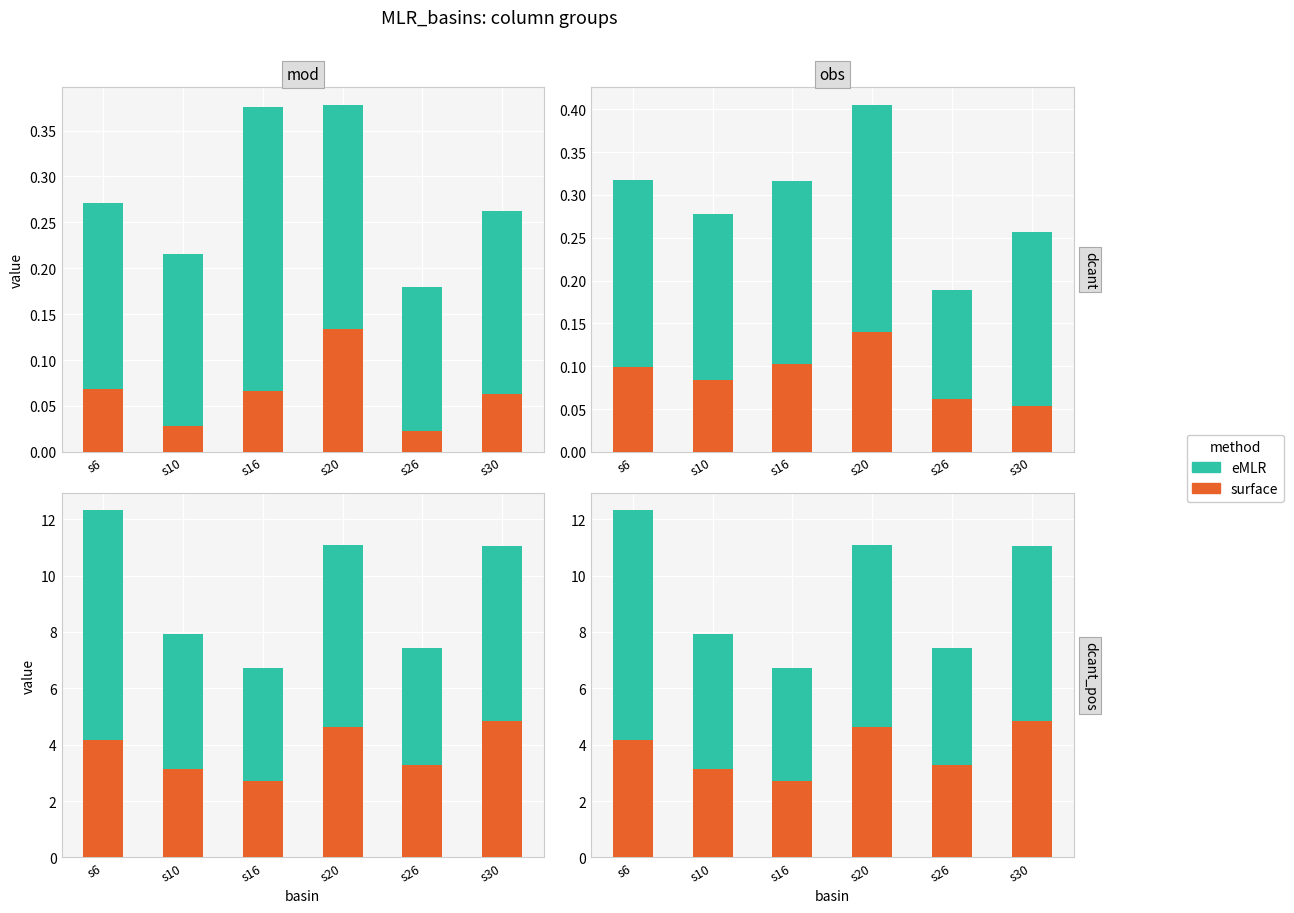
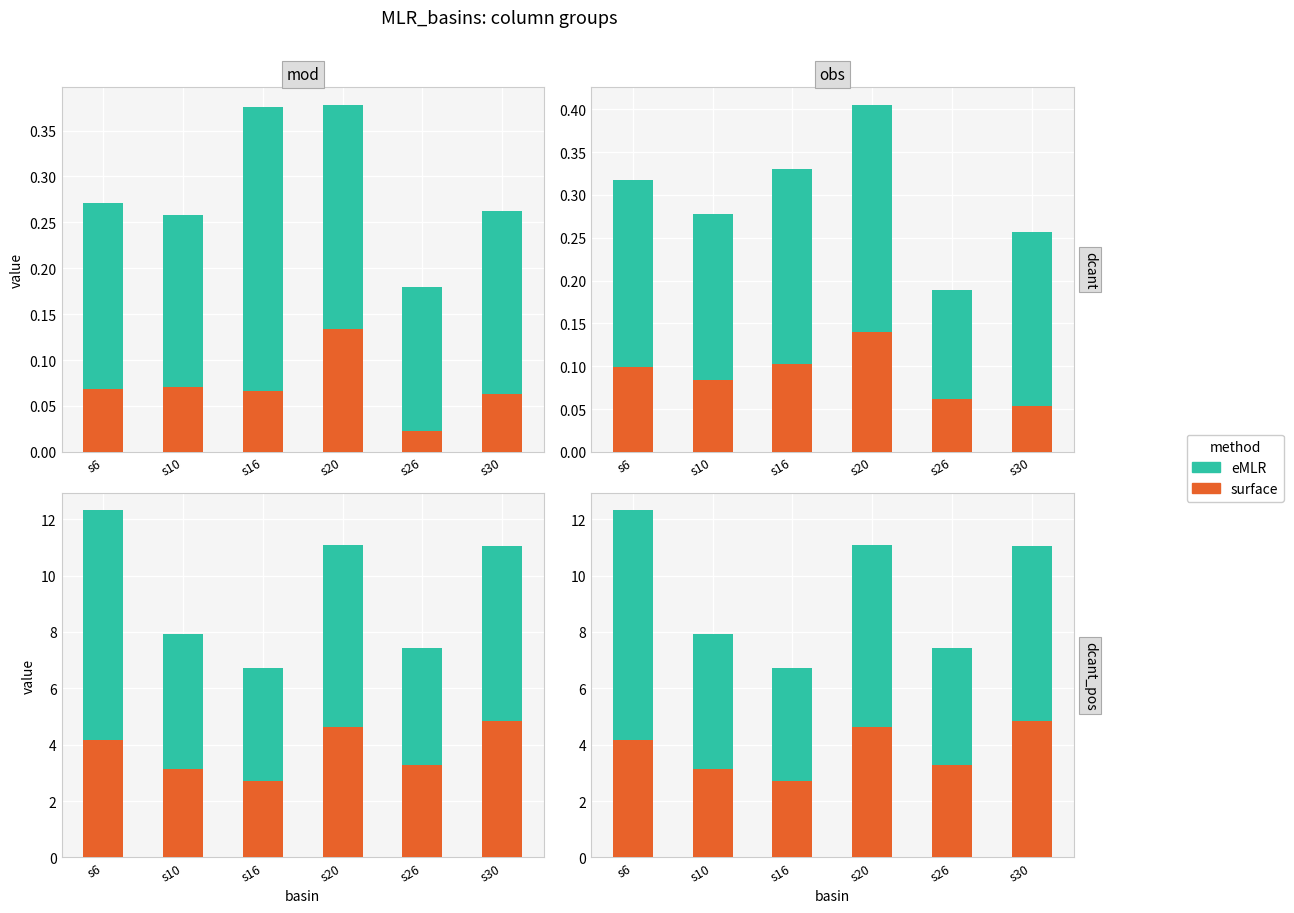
mod, surface, s10: 0.03 -> 0.07
obs, eMLR, s16: 0.21 -> 0.23
